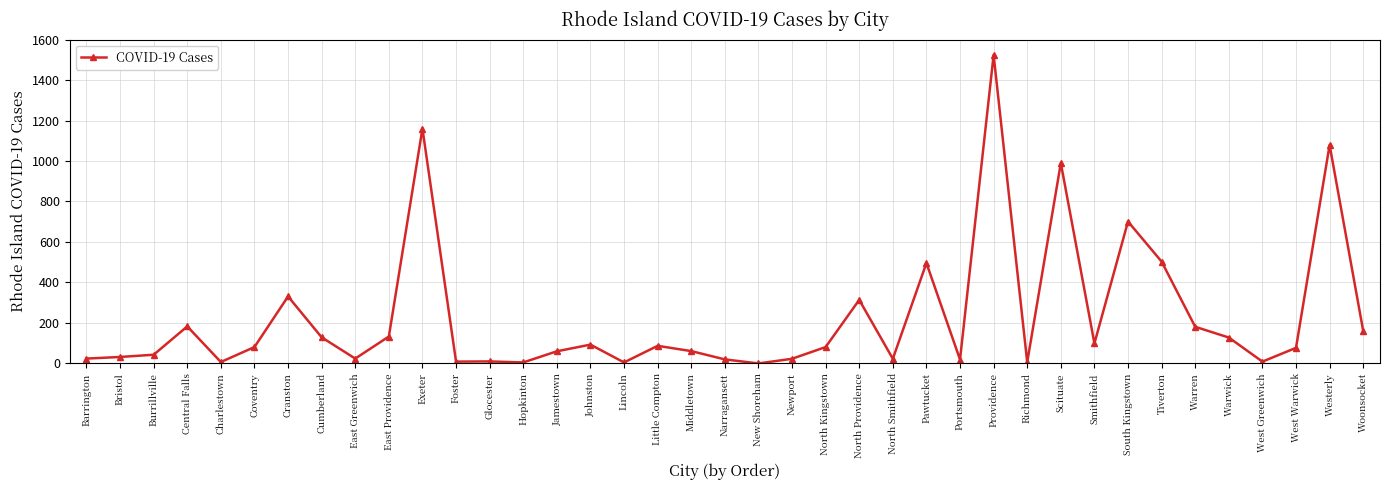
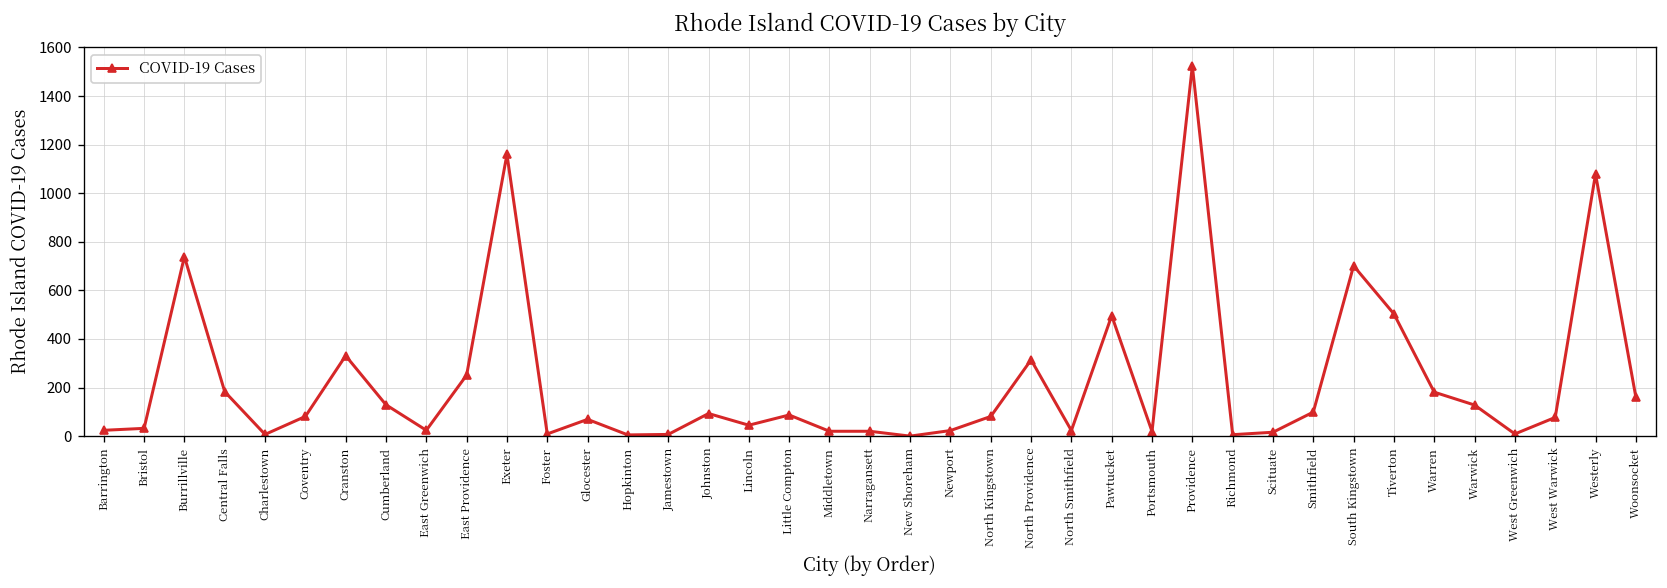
Burrillville: 40 -> 740
East Providence: 130 -> 250
Glocester: 10 -> 70
Jamestown: 60 -> 10
Lincoln: 10 -> 50
Middletown: 60 -> 20
Scituate: 990 -> 20
